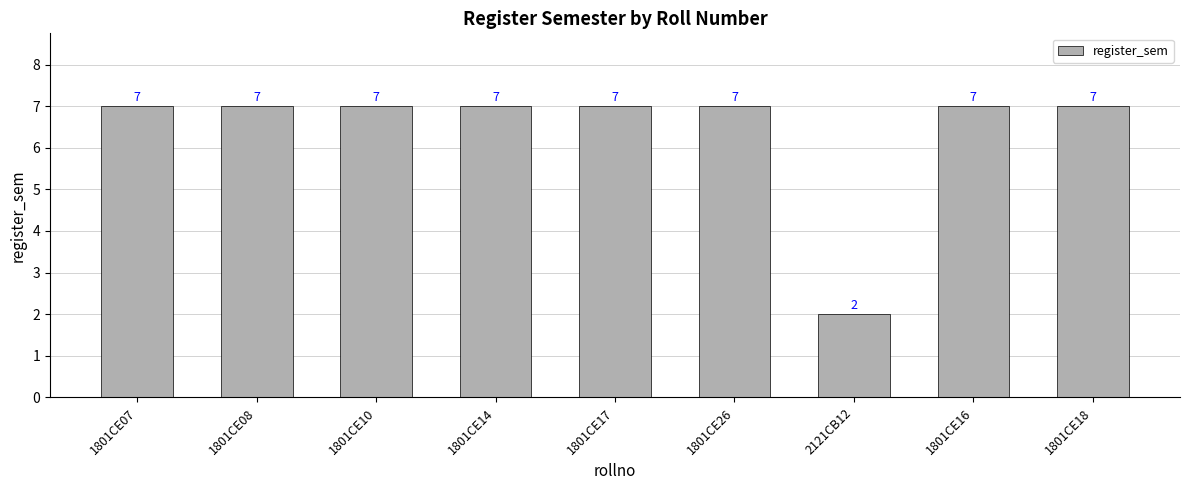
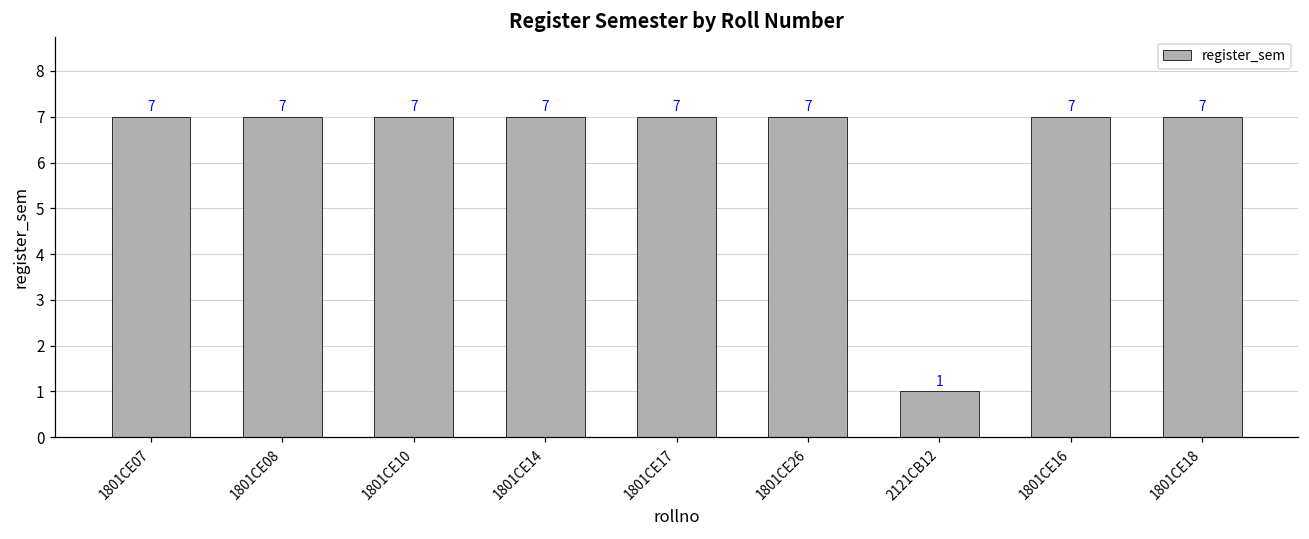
2121CB12: 2 -> 1
